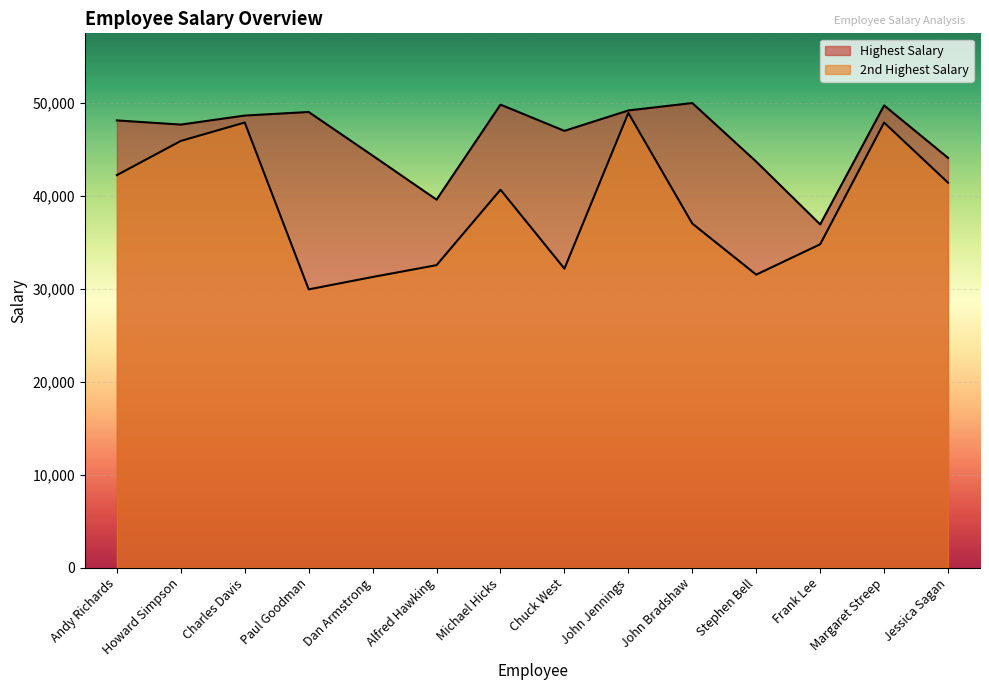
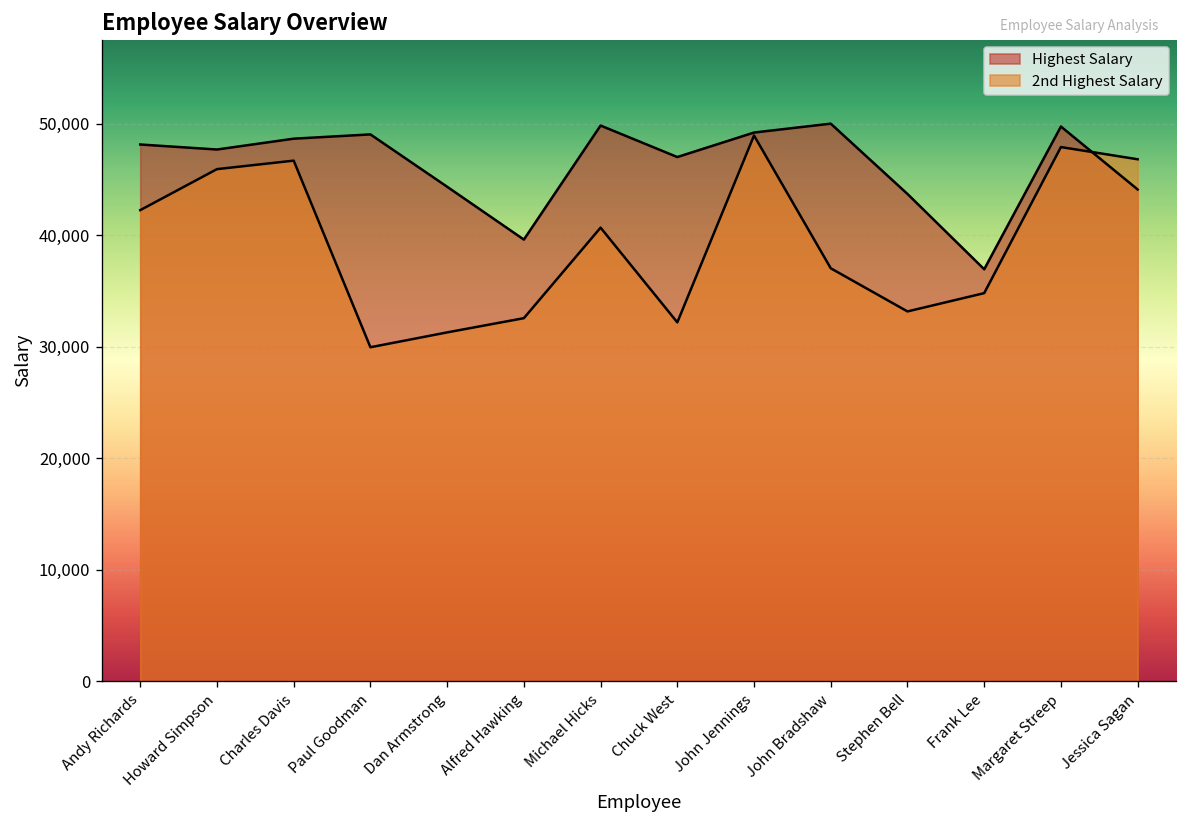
2nd Highest Salary, Charles Davis: 48,000 -> 47,000
2nd Highest Salary, Stephen Bell: 32,000 -> 33,000
2nd Highest Salary, Jessica Sagan: 41,000 -> 47,000
